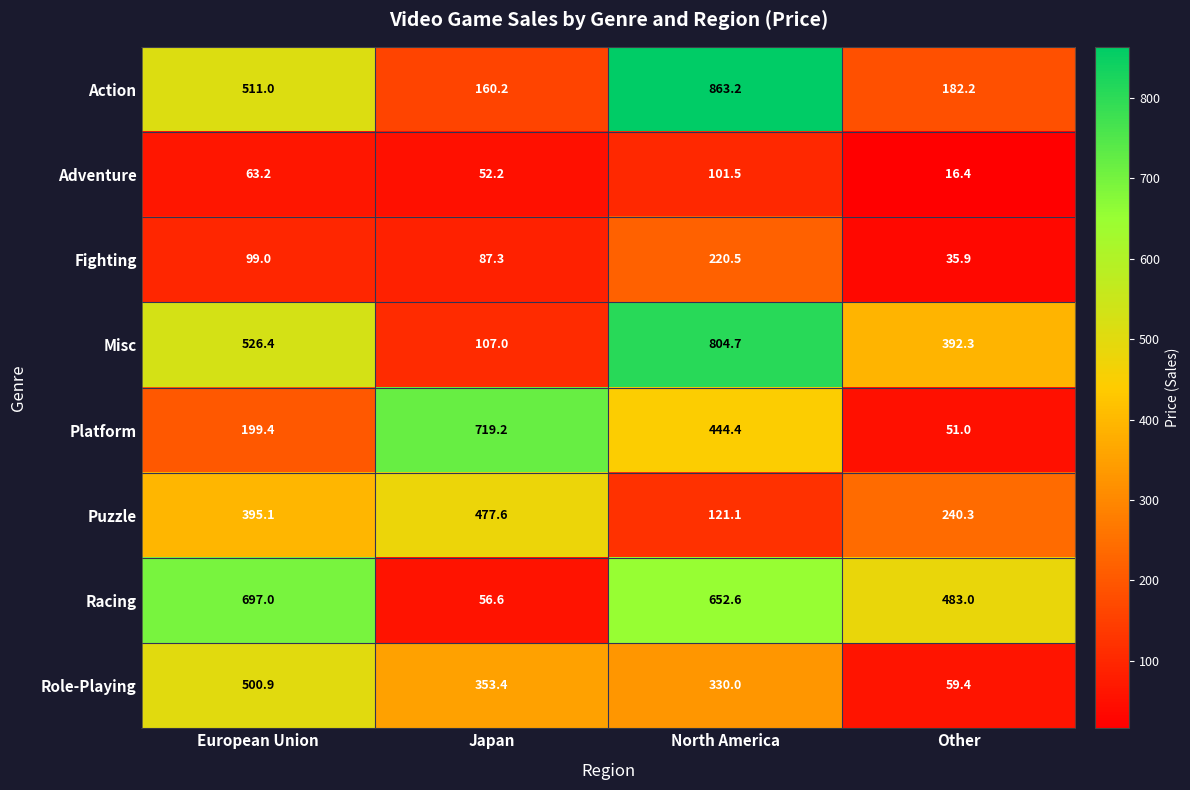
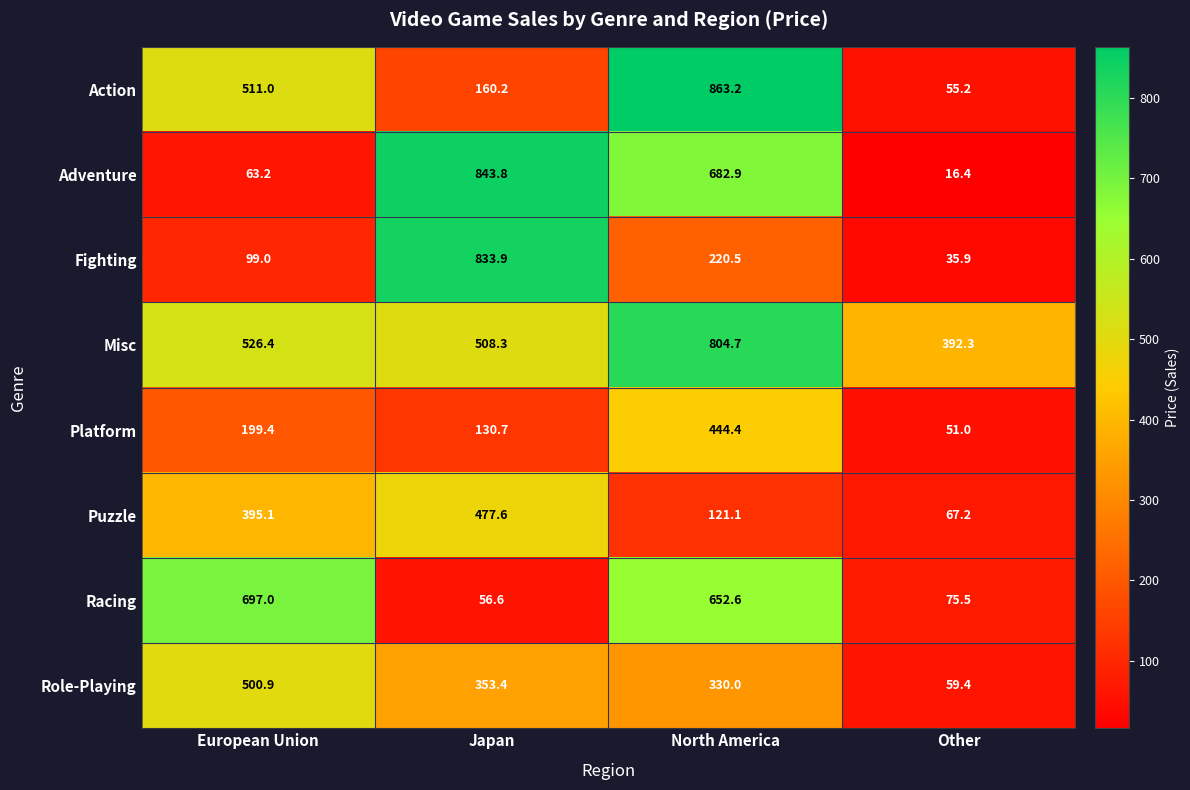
Action, Other: 182.2 -> 55.2
Adventure, Japan: 52.2 -> 843.8
Adventure, North America: 101.5 -> 682.9
Fighting, Japan: 87.3 -> 833.9
Misc, Japan: 107.0 -> 508.3
Platform, Japan: 719.2 -> 130.7
Puzzle, Other: 240.3 -> 67.2
Racing, Other: 483.0 -> 75.5
